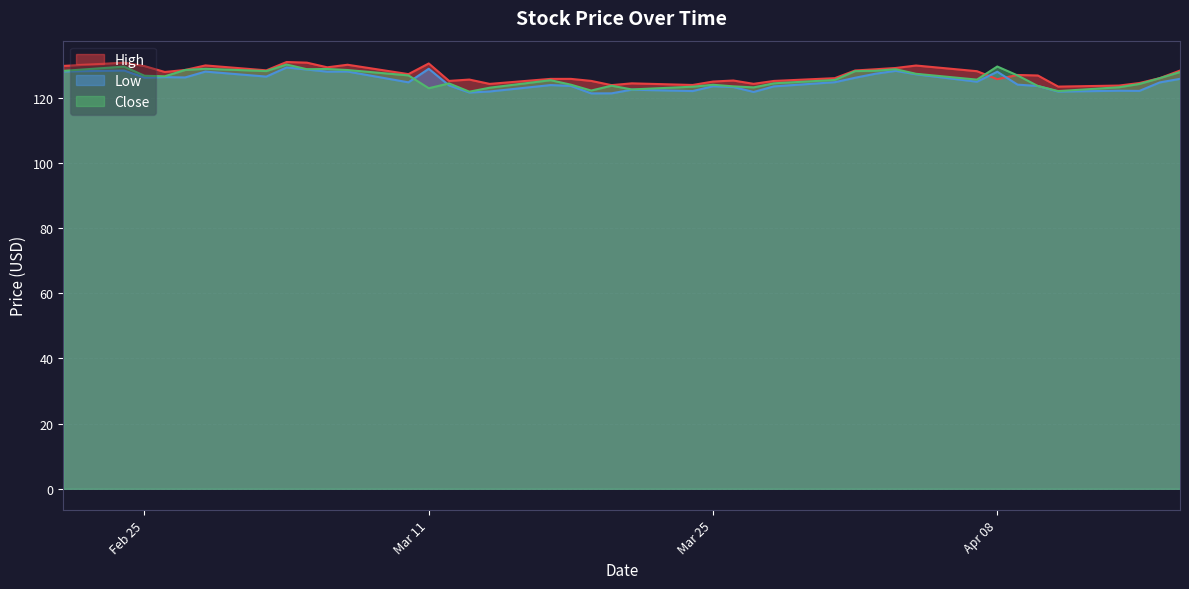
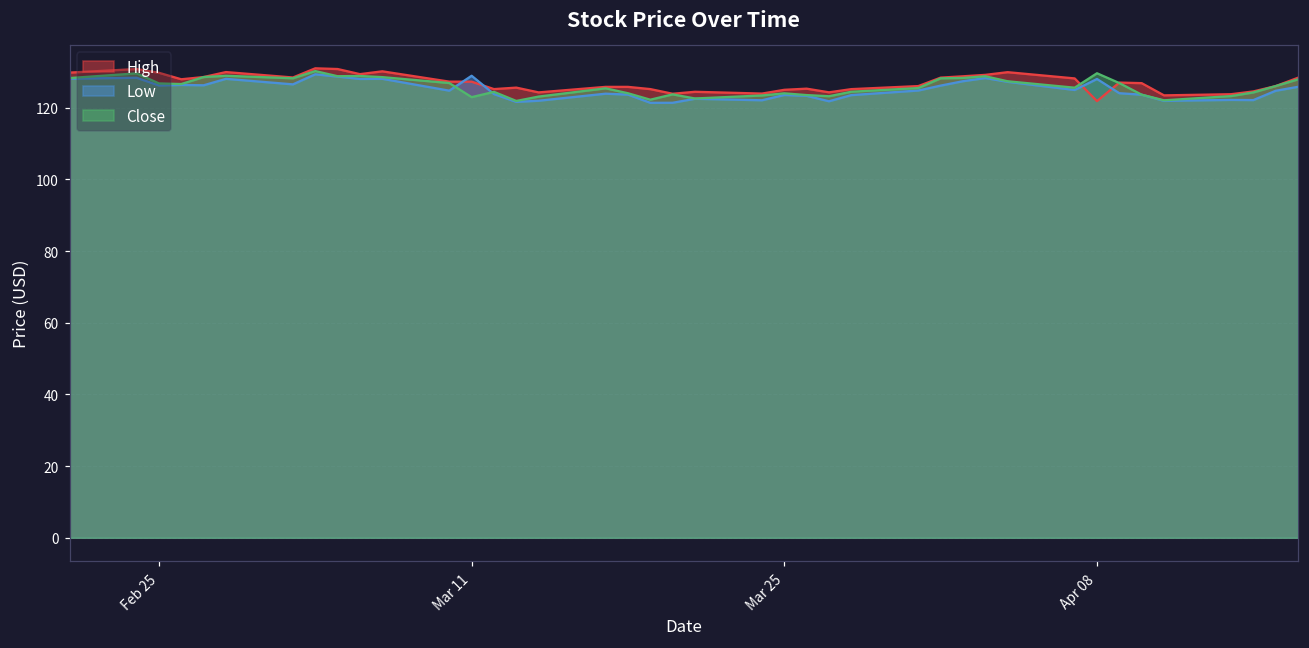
High, Mar 11: 131 -> 127
High, Apr 08: 126 -> 122
